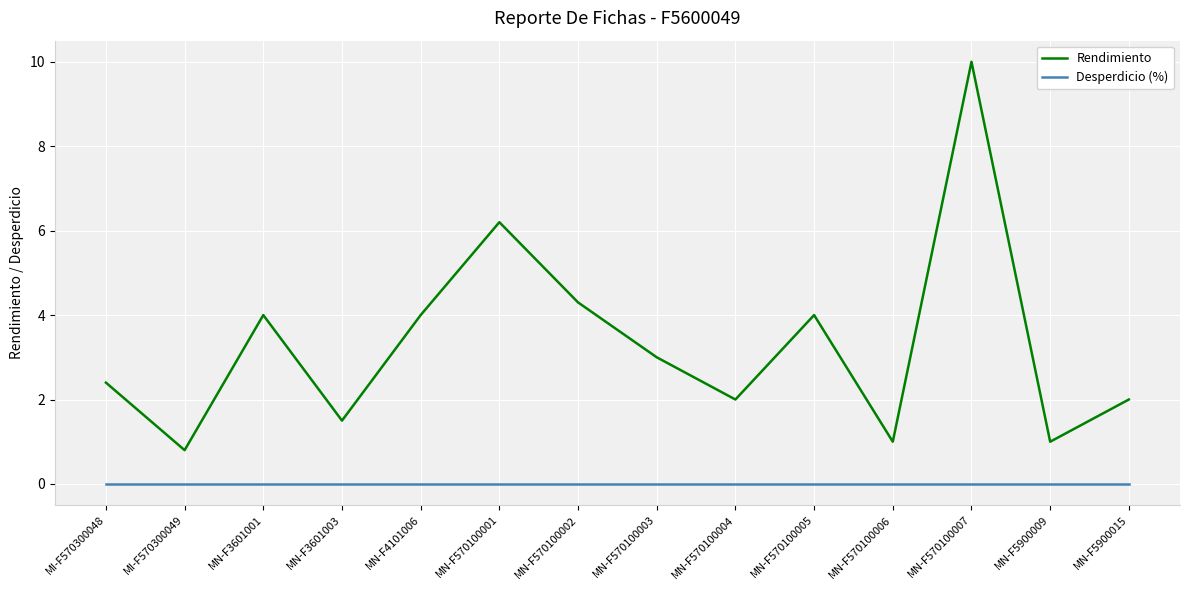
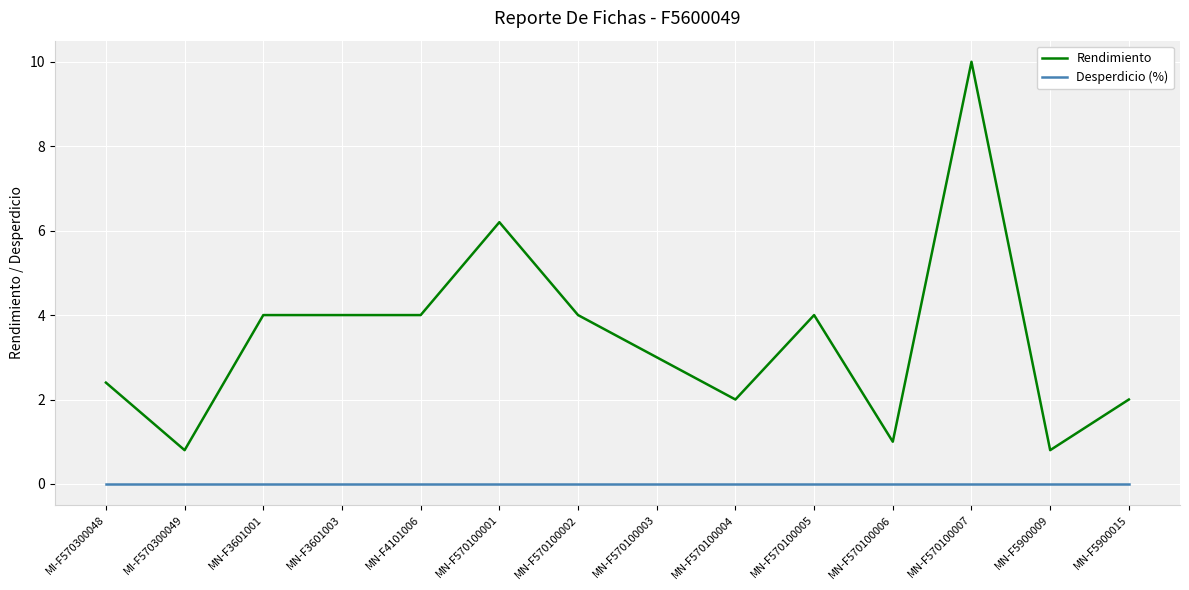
Rendimiento, MN-F3601003: 1.5 -> 4.0
Rendimiento, MN-F570100002: 4.3 -> 4.0
Rendimiento, MN-F5900009: 1.0 -> 0.8
